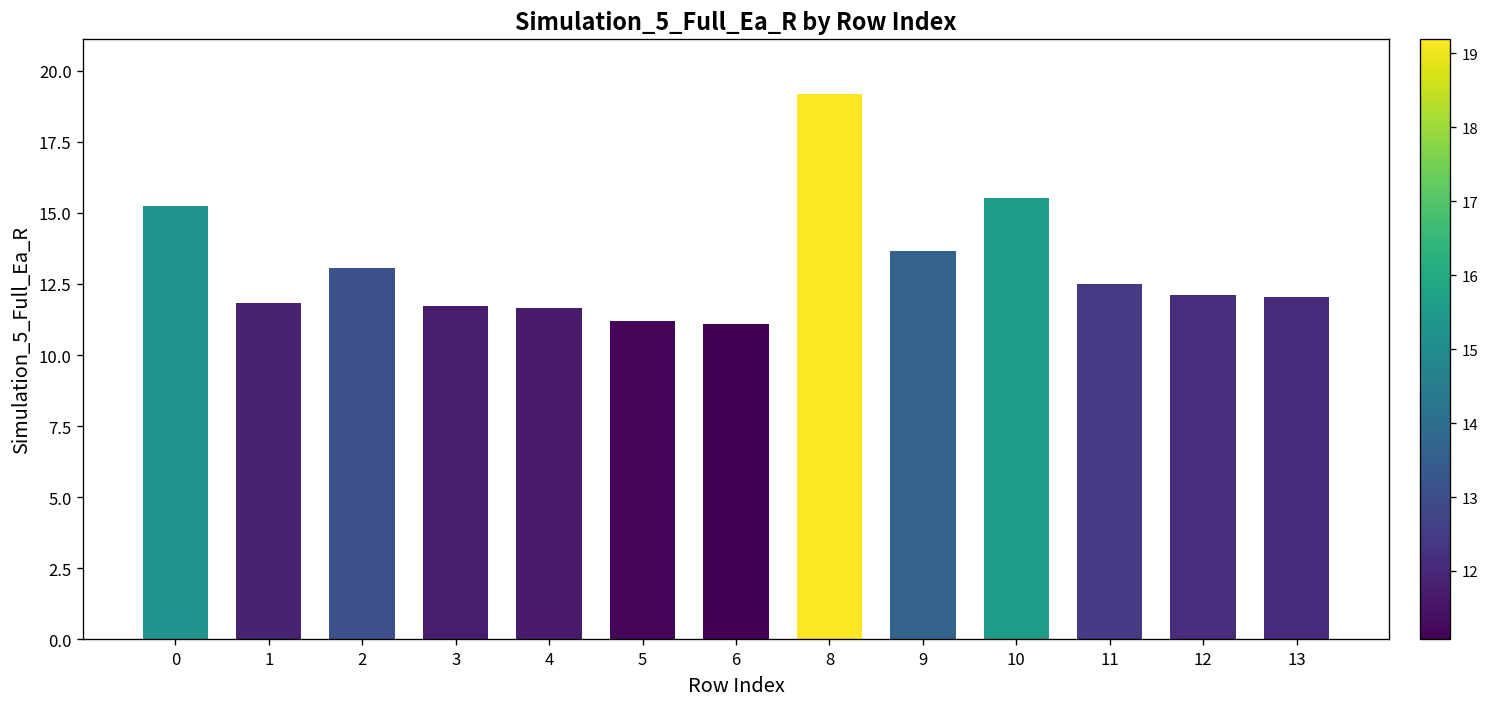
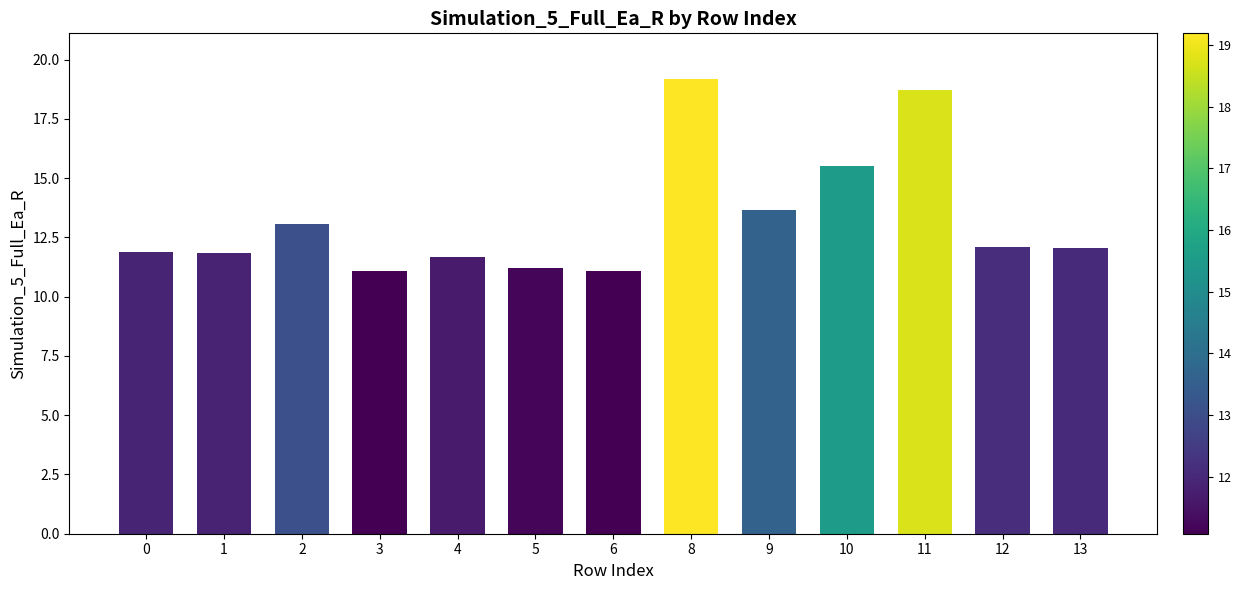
0: 15.2 -> 11.9
3: 11.7 -> 11.1
11: 12.5 -> 18.7
